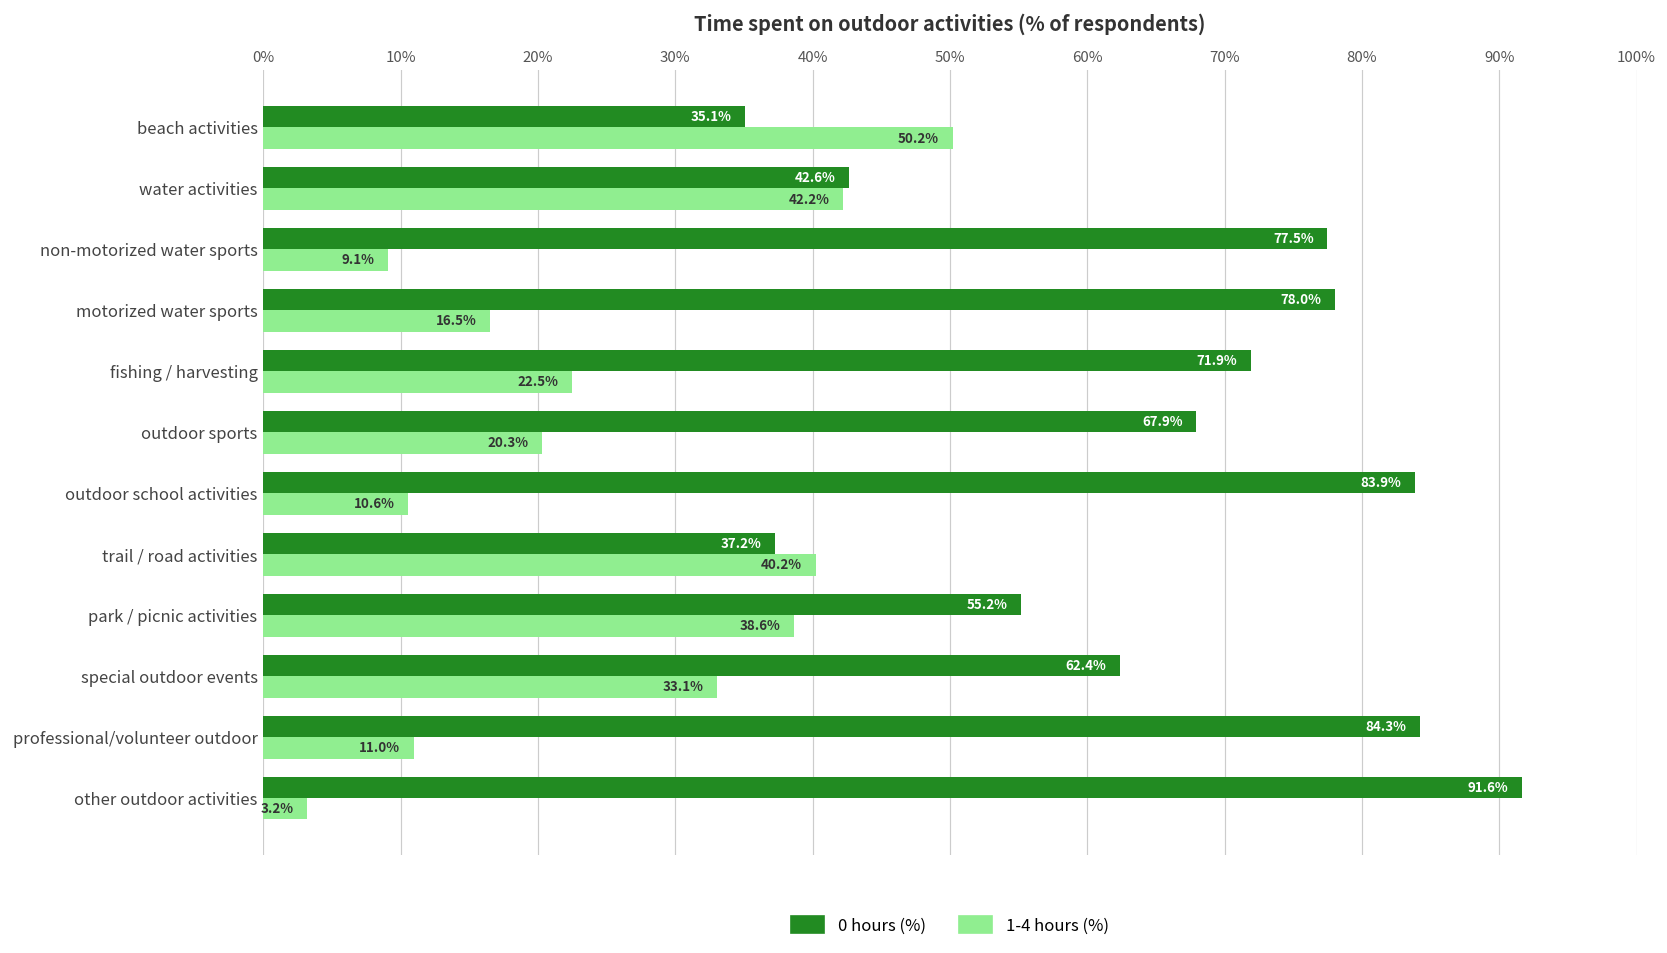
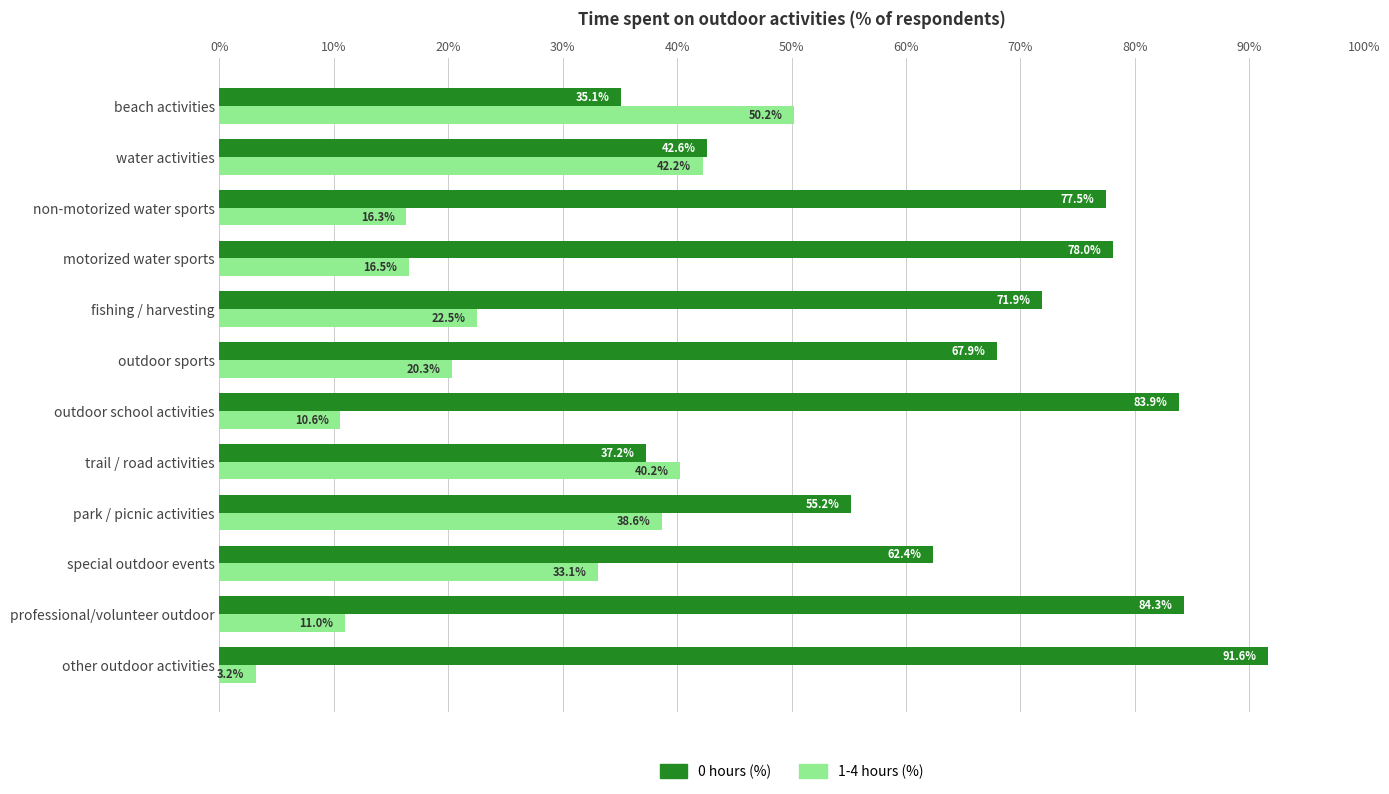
1-4 hours (%), non-motorized water sports: 9.1% -> 16.3%
